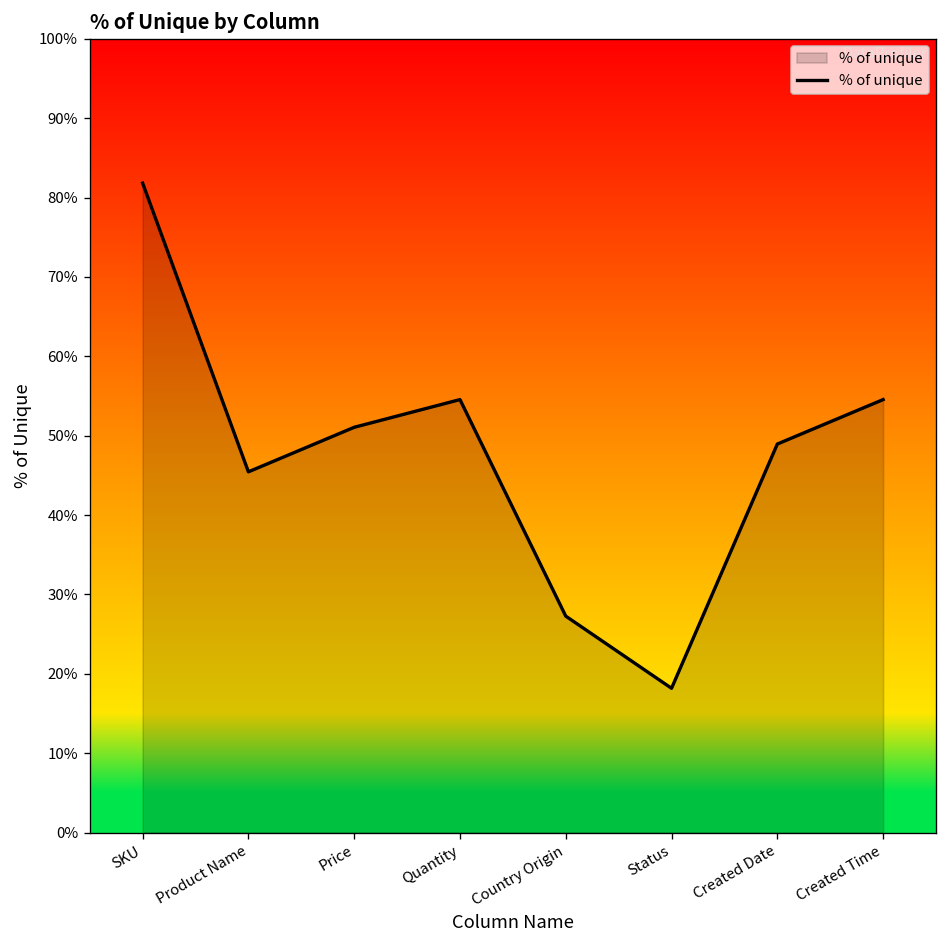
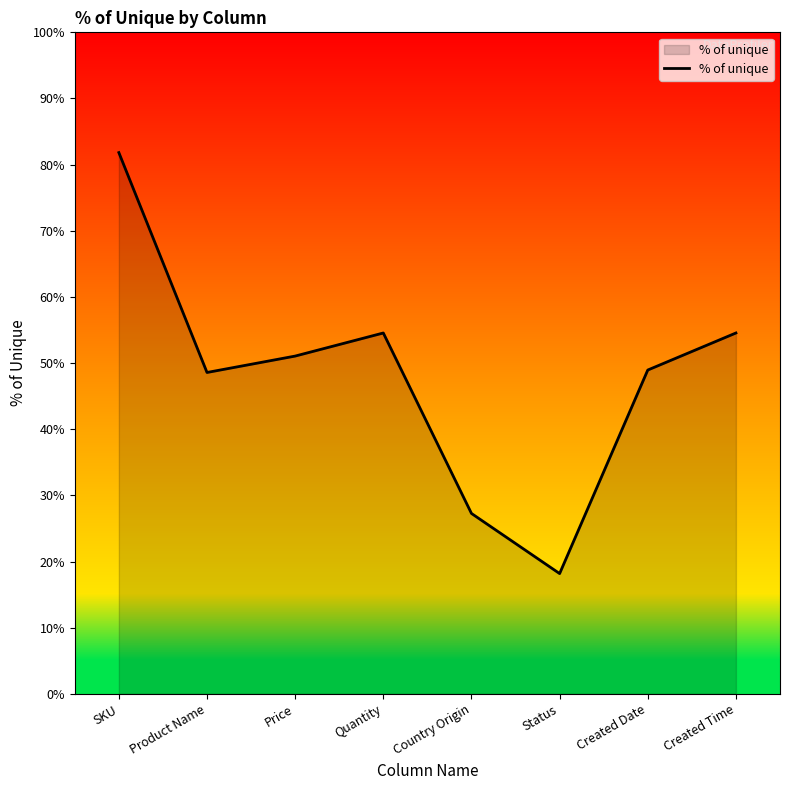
Product Name: 45% -> 49%
